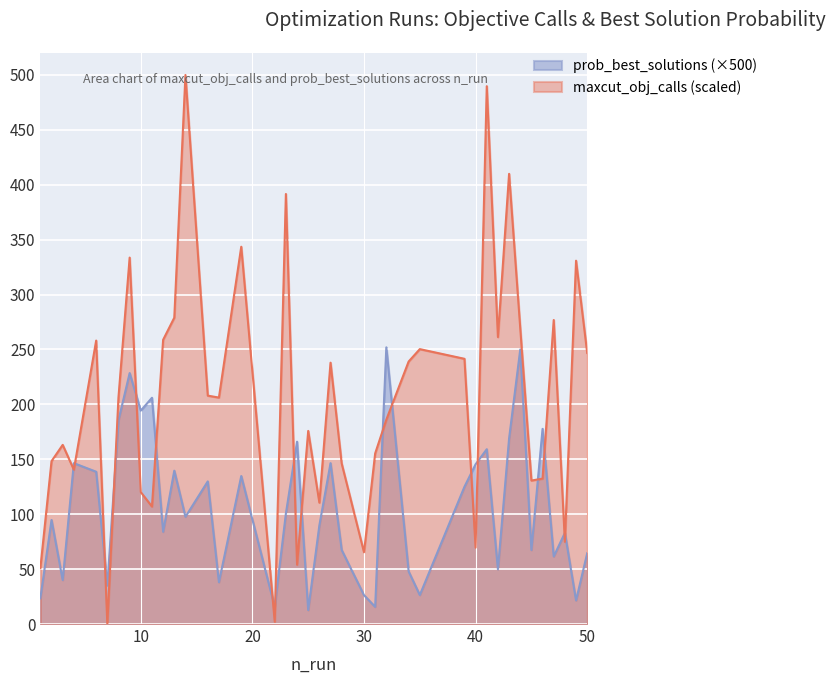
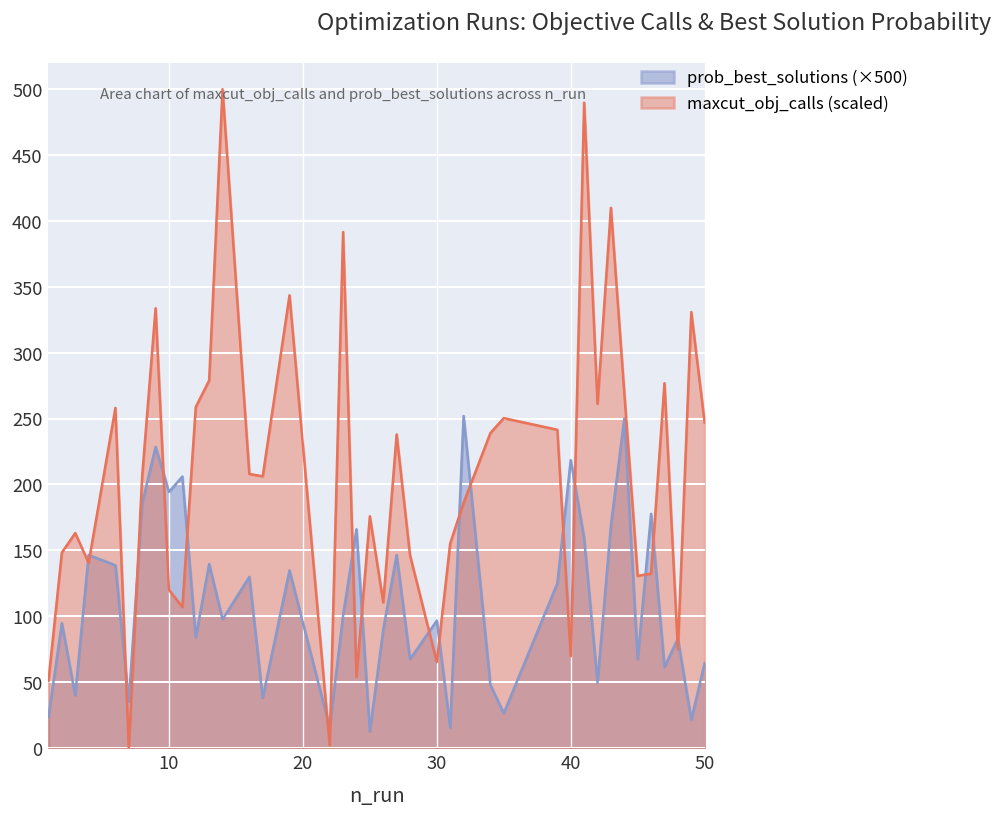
prob_best_solutions (×500), 30: 26 -> 97
prob_best_solutions (×500), 40: 146 -> 218
